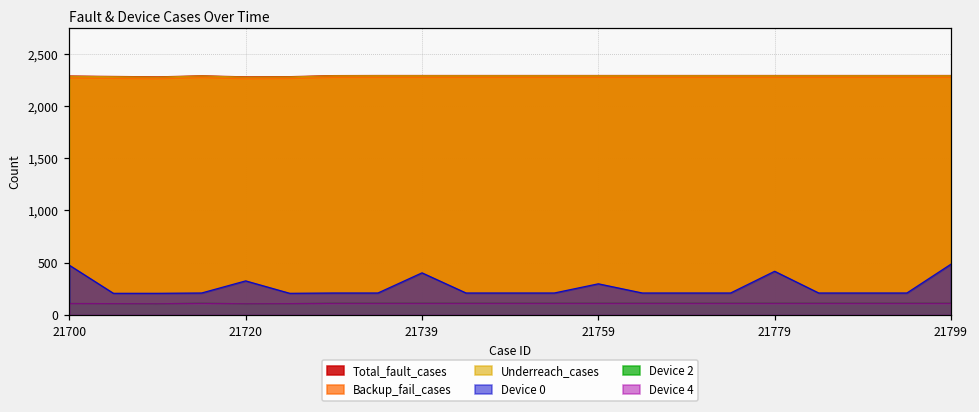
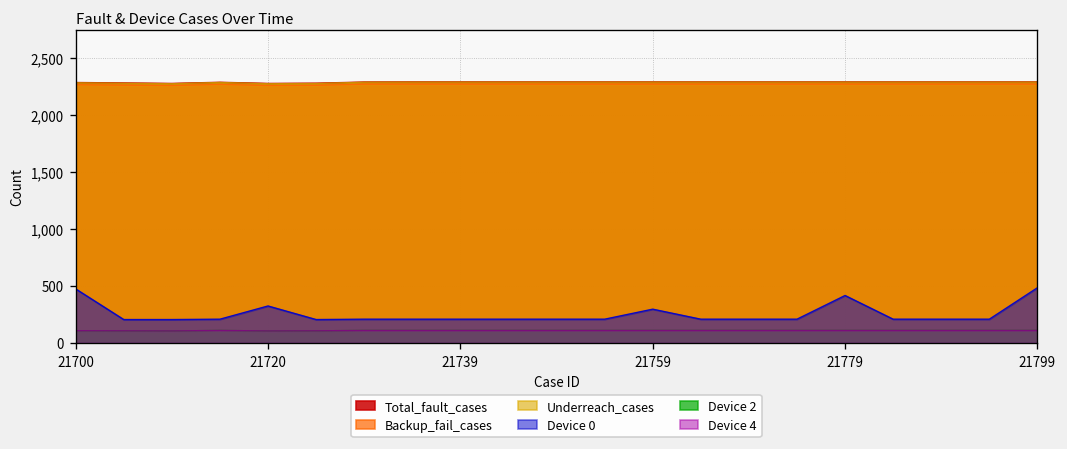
Device 0, 21739: 400 -> 200
